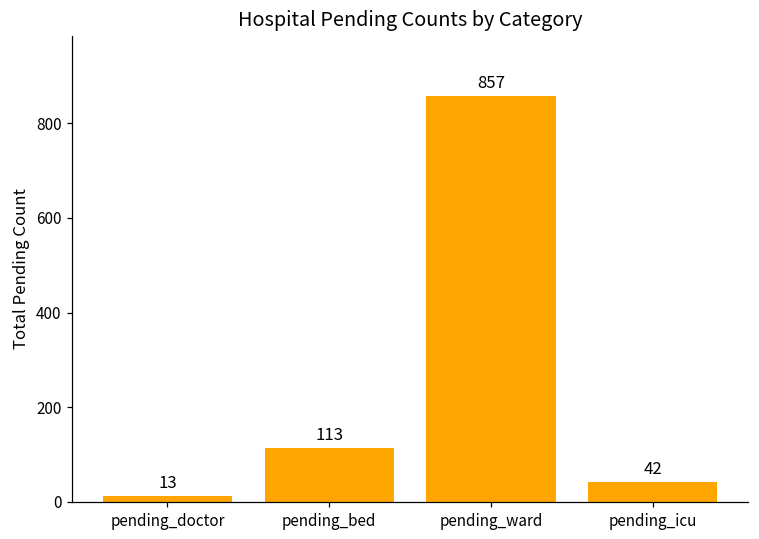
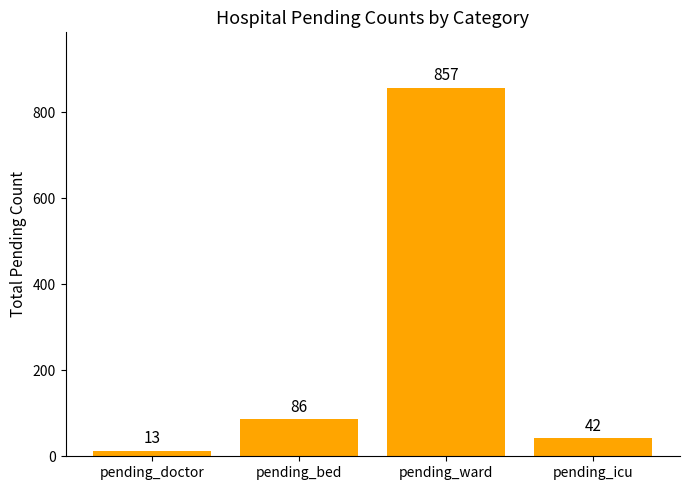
pending_bed: 113 -> 86
